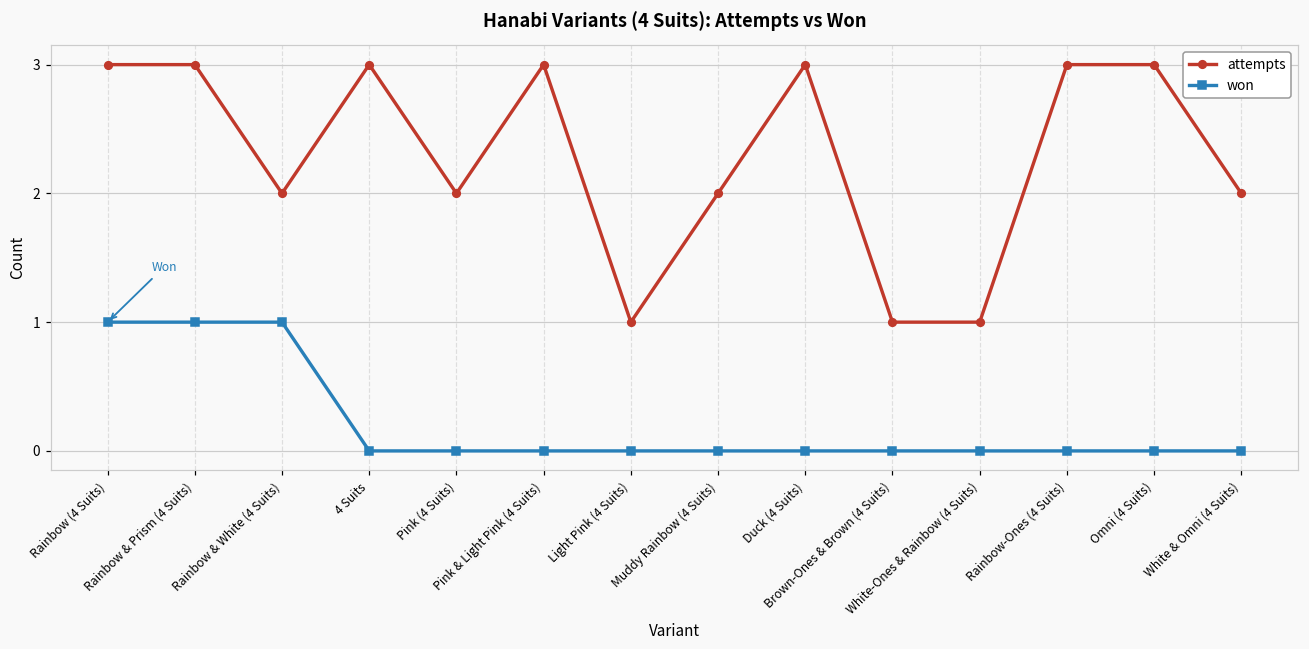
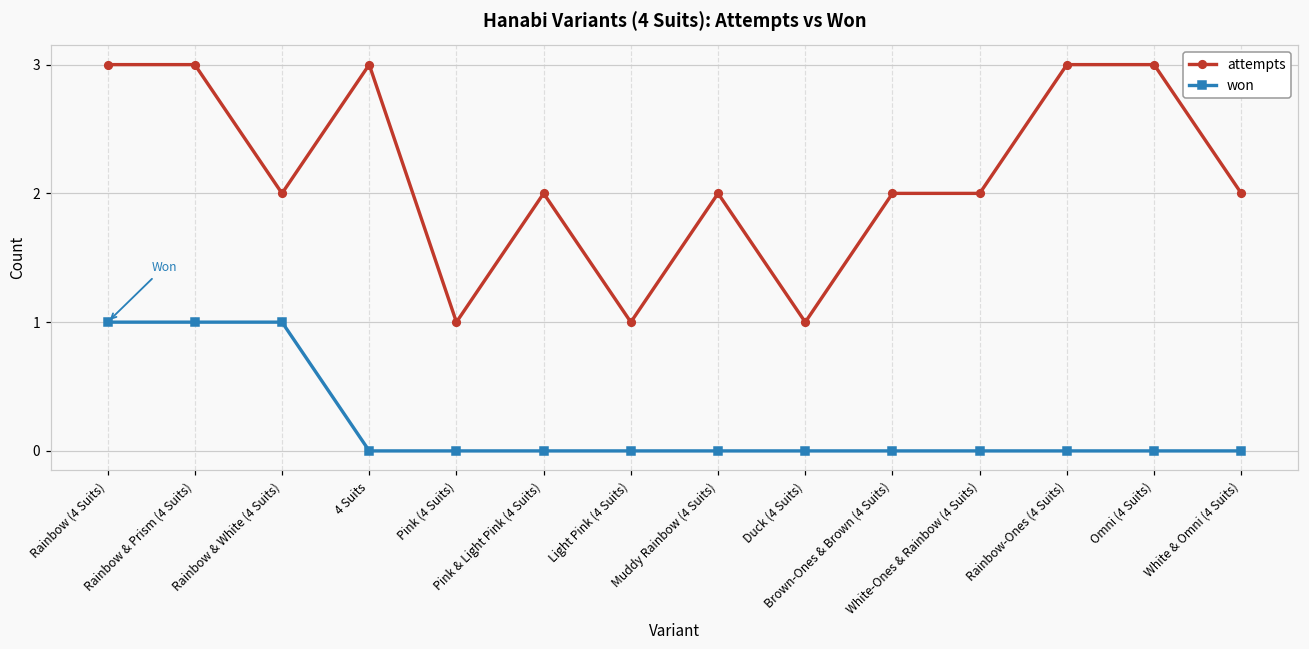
attempts, Pink (4 Suits): 2 -> 1
attempts, Pink & Light Pink (4 Suits): 3 -> 2
attempts, Duck (4 Suits): 3 -> 1
attempts, Brown-Ones & Brown (4 Suits): 1 -> 2
attempts, White-Ones & Rainbow (4 Suits): 1 -> 2
